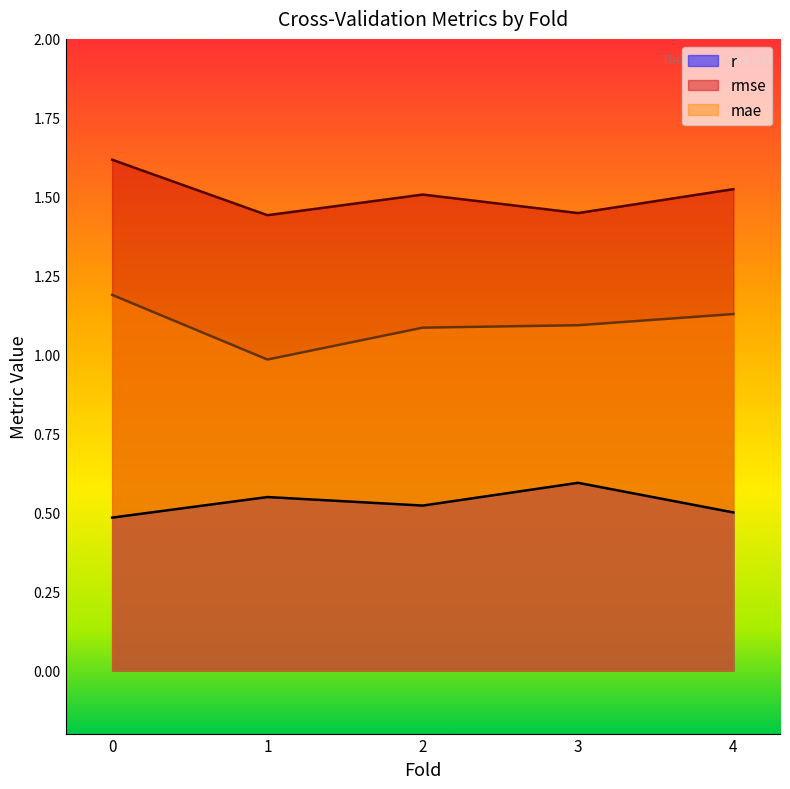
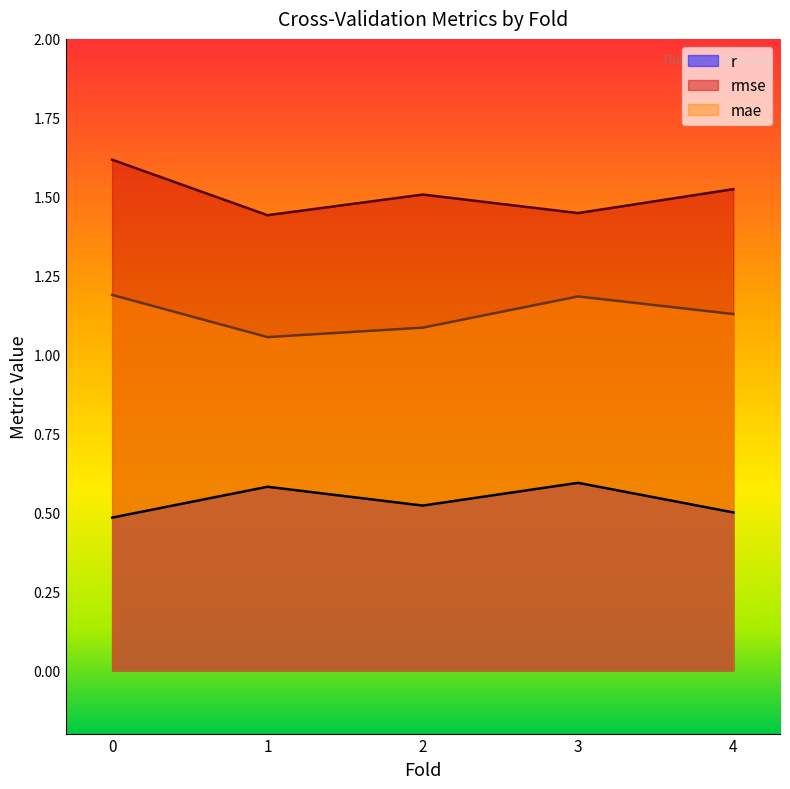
r, 1: 0.55 -> 0.58
mae, 1: 0.98 -> 1.06
mae, 3: 1.09 -> 1.18
